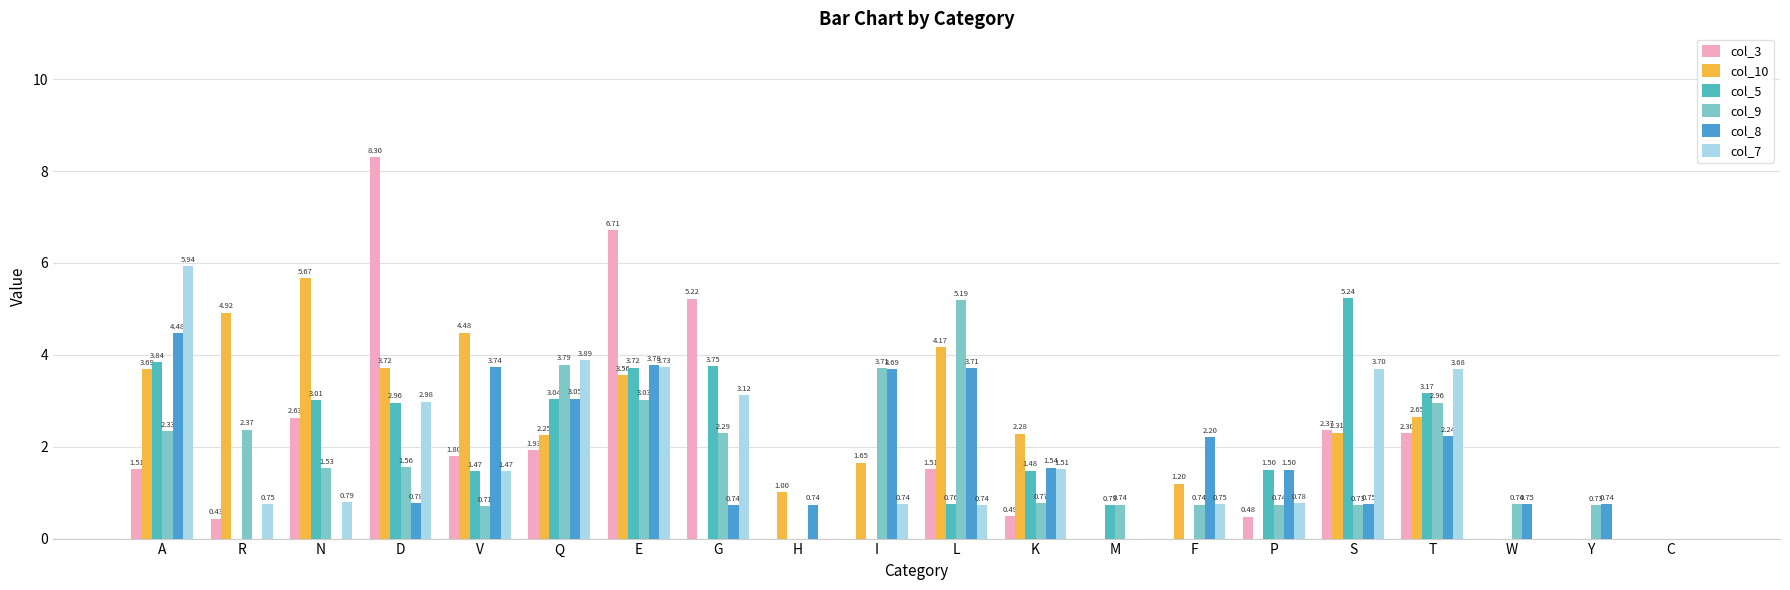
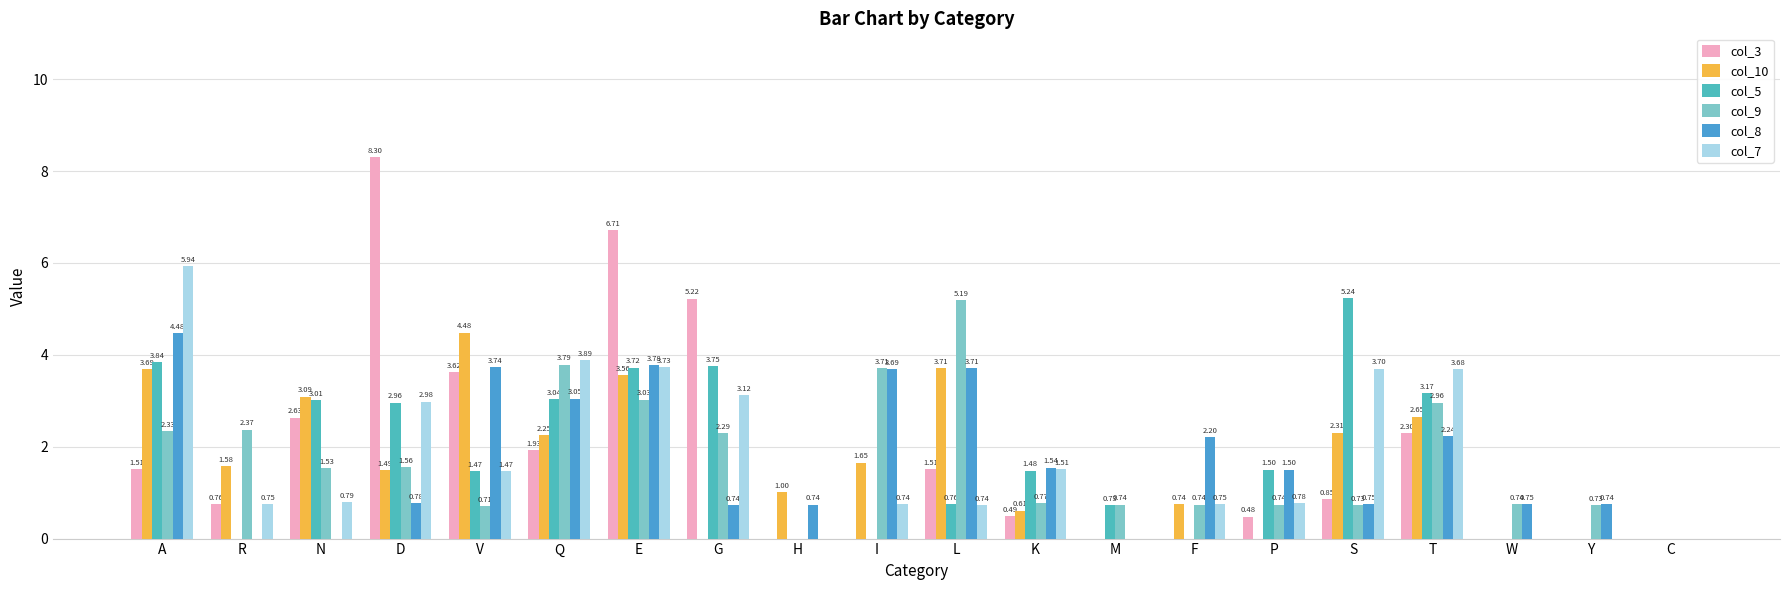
col_3, R: 0.43 -> 0.76
col_10, R: 4.92 -> 1.58
col_10, N: 5.67 -> 3.09
col_10, D: 3.72 -> 1.49
col_3, V: 1.80 -> 3.62
col_10, L: 4.17 -> 3.71
col_10, K: 2.28 -> 0.61
col_10, F: 1.20 -> 0.74
col_3, S: 2.37 -> 0.85
